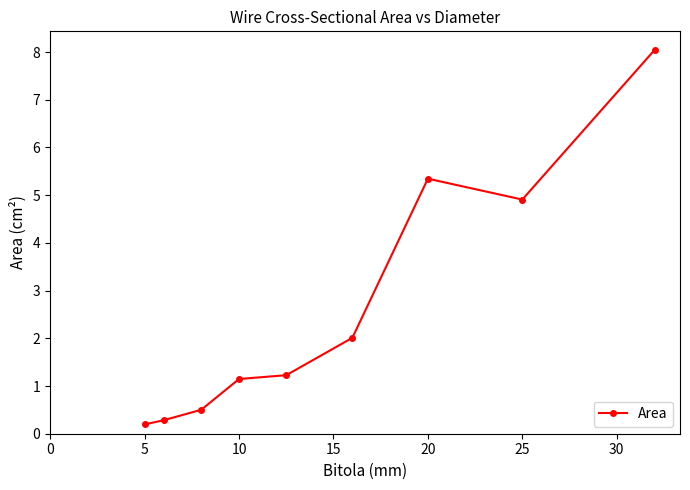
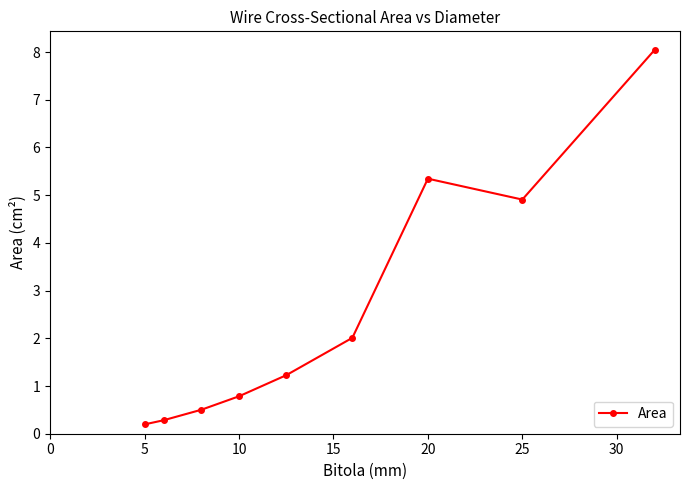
10: 1.1 -> 0.8
